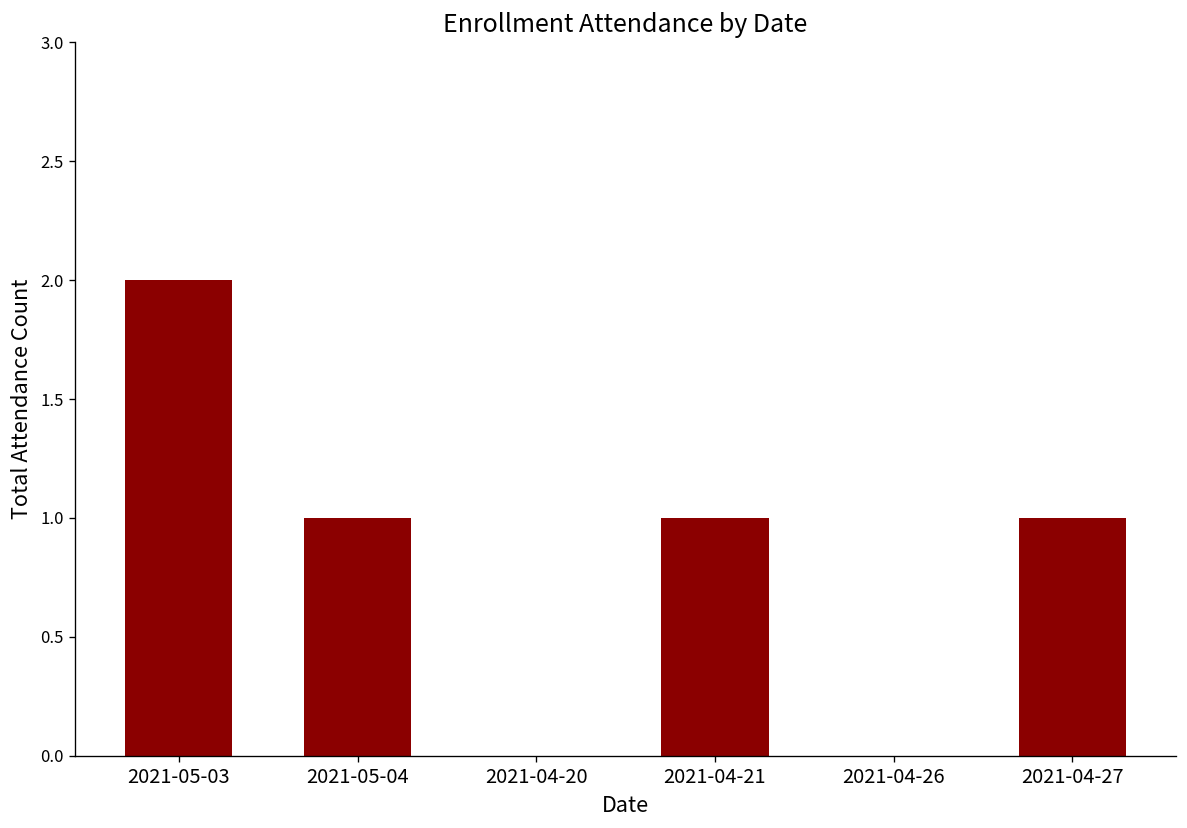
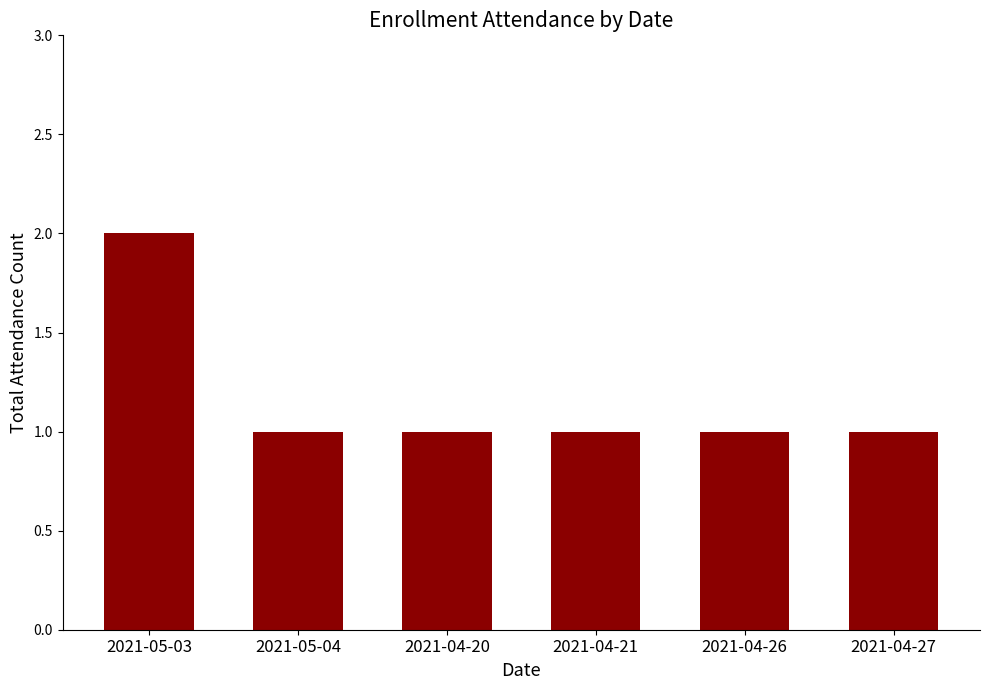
2021-04-20: 0 -> 1
2021-04-26: 0 -> 1
